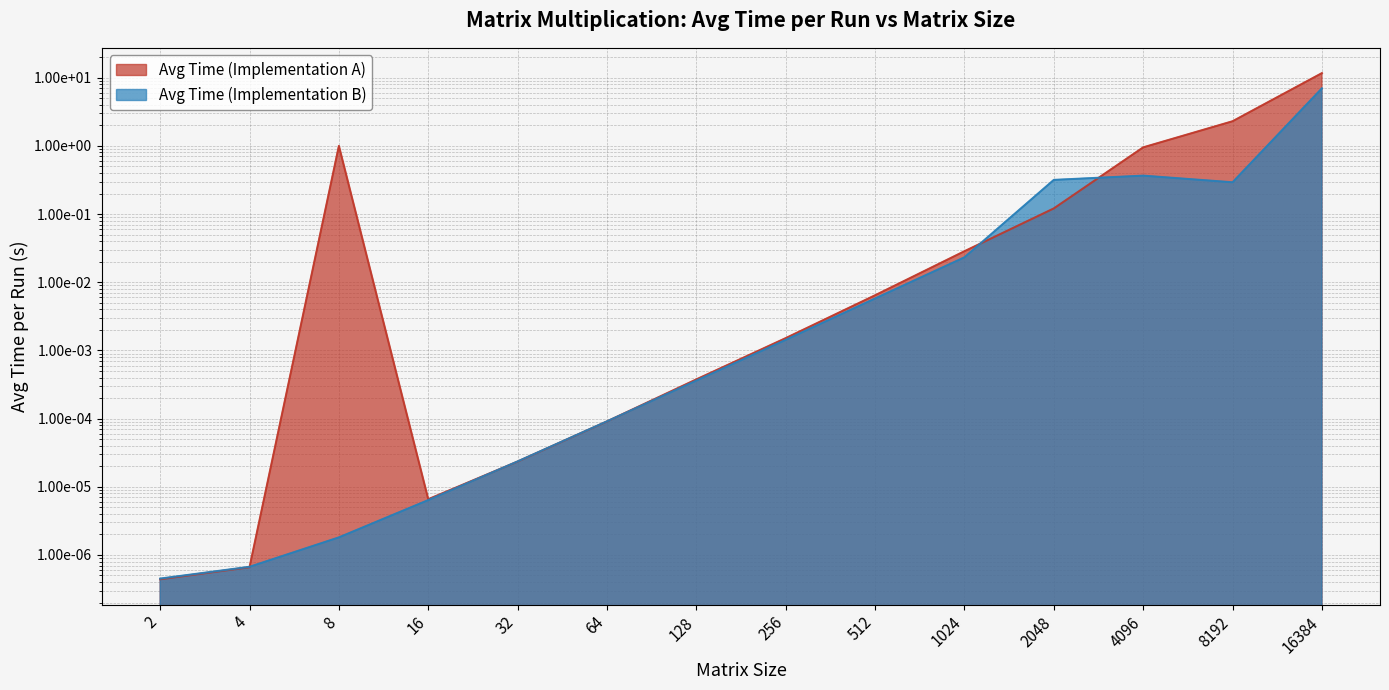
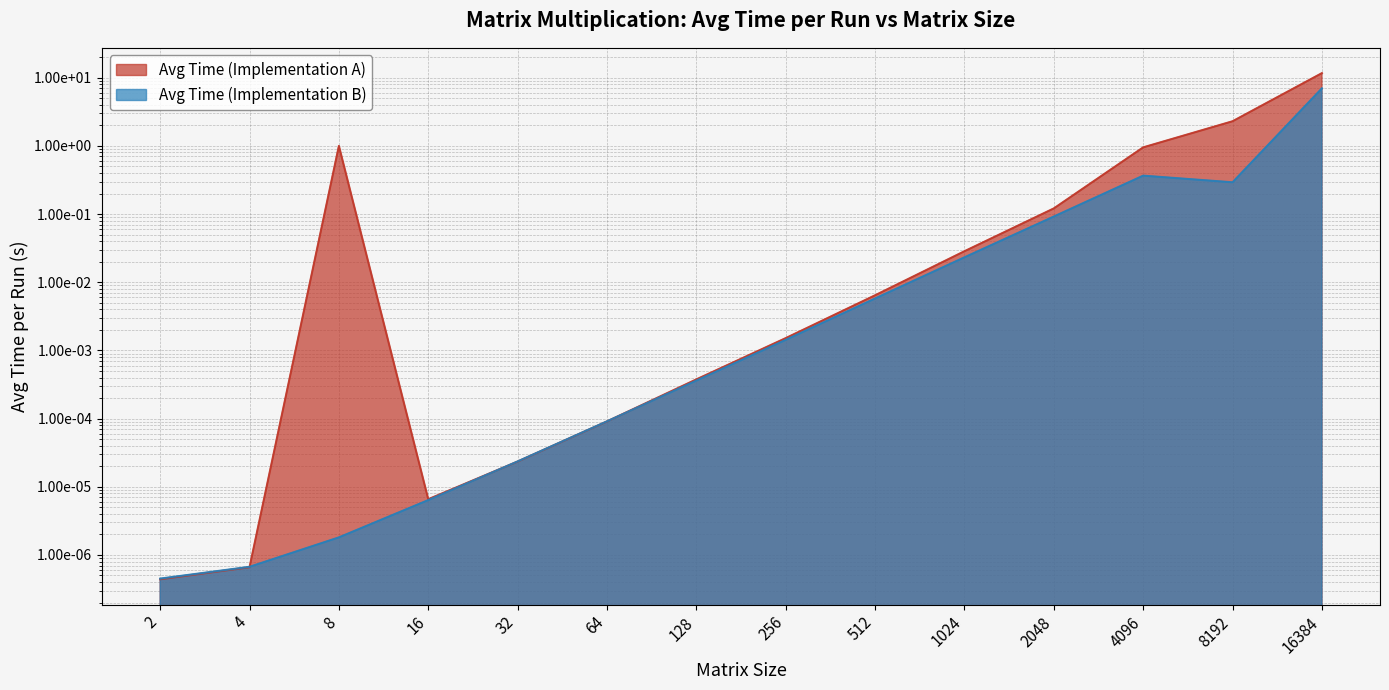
Avg Time (Implementation B), 2048: 0.3 -> 0.09
